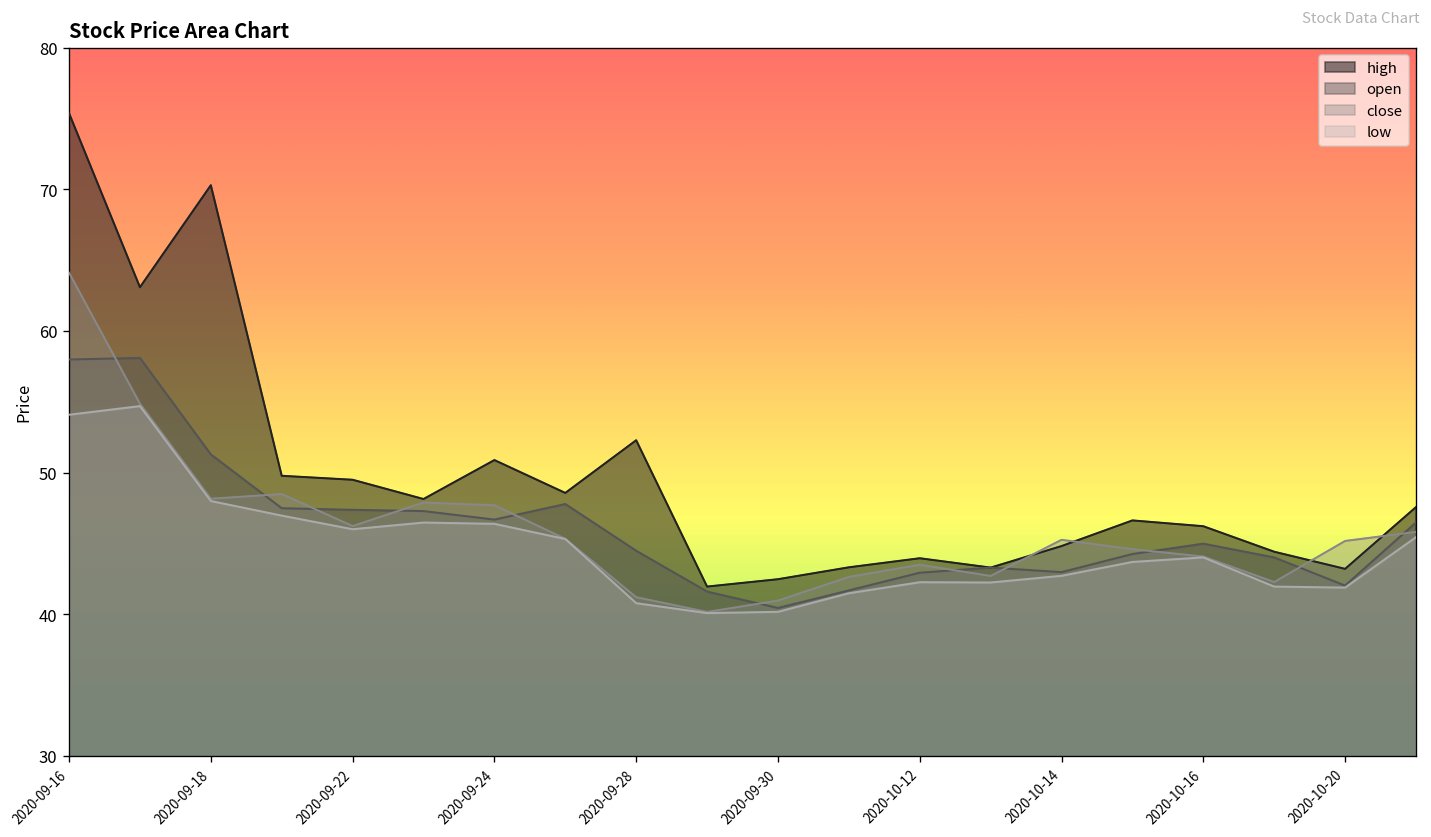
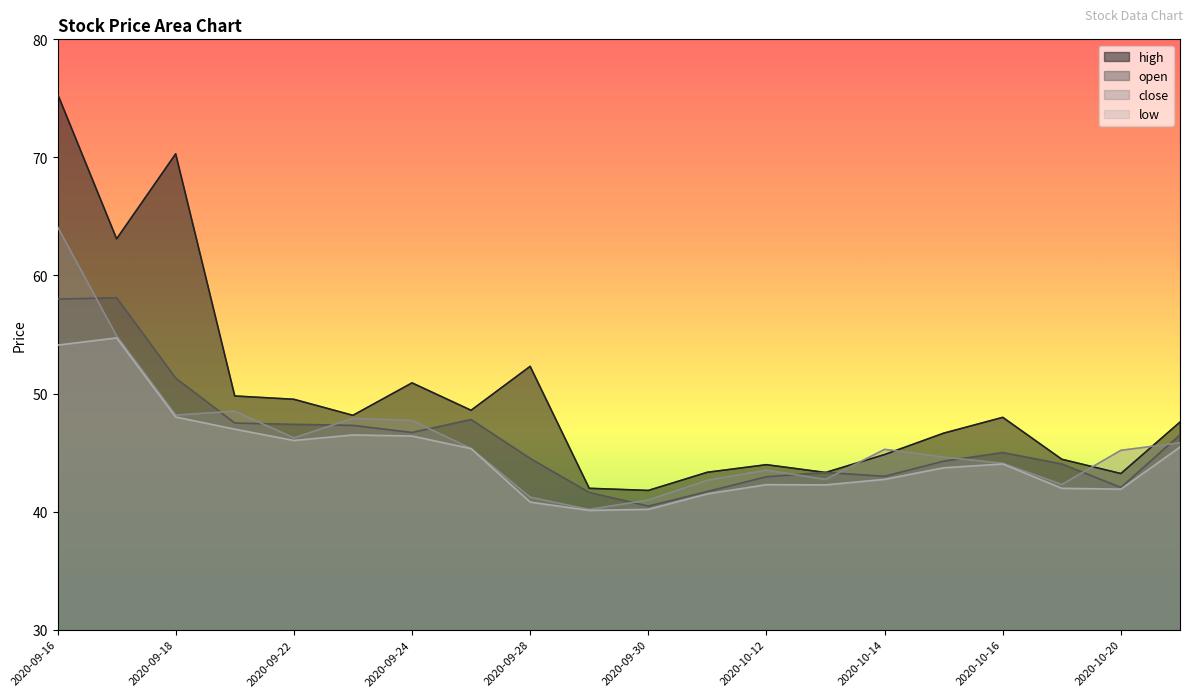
high, 2020-09-30: 42.5 -> 41.8
high, 2020-10-16: 46.2 -> 48.0
